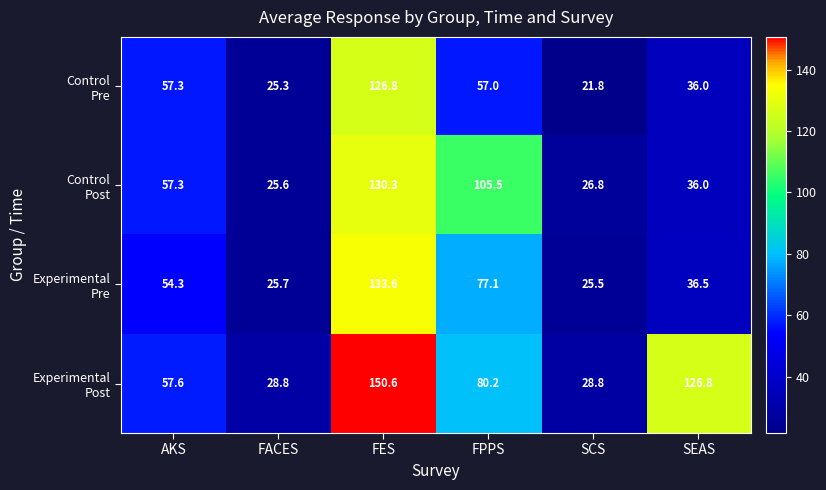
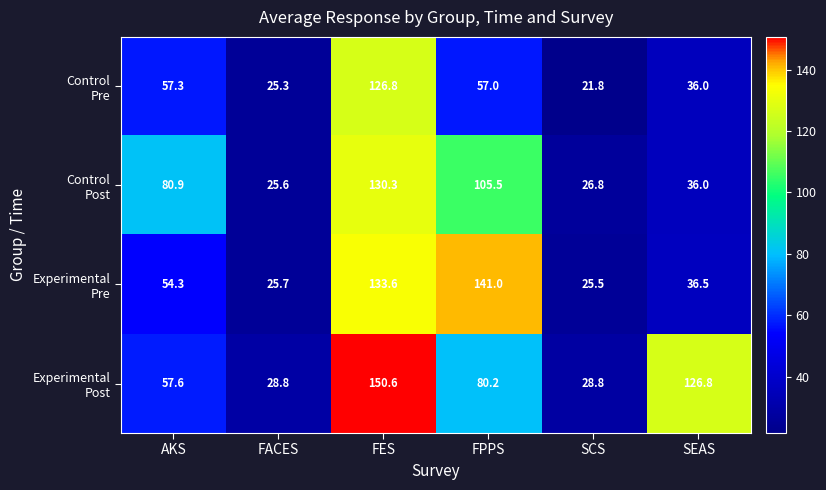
Control Post, AKS: 57.3 -> 80.9
Experimental Pre, FPPS: 77.1 -> 141.0
